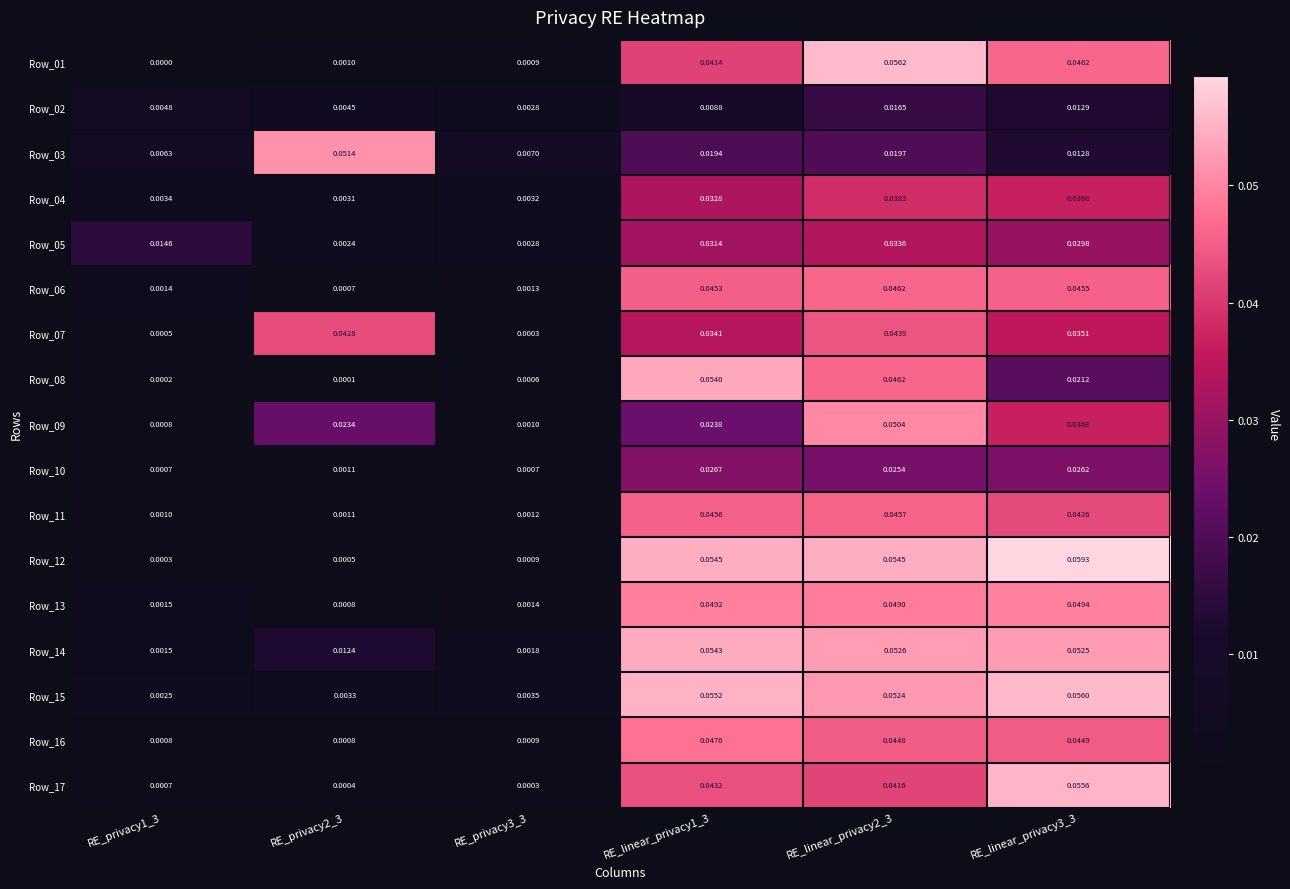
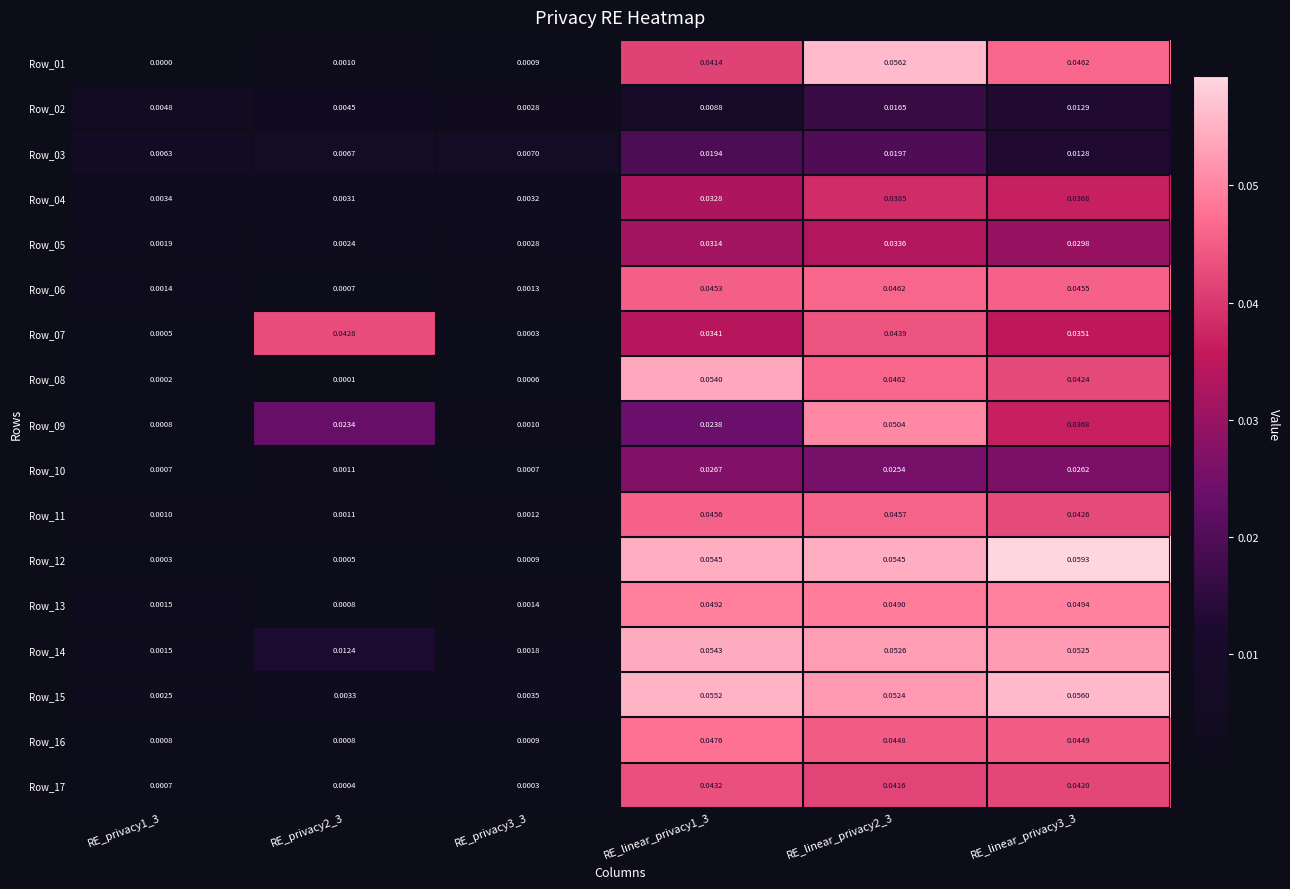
Row_03, RE_privacy2_3: 0.0514 -> 0.0067
Row_05, RE_privacy1_3: 0.0146 -> 0.0019
Row_08, RE_linear_privacy3_3: 0.0212 -> 0.0424
Row_17, RE_linear_privacy3_3: 0.0556 -> 0.0420
